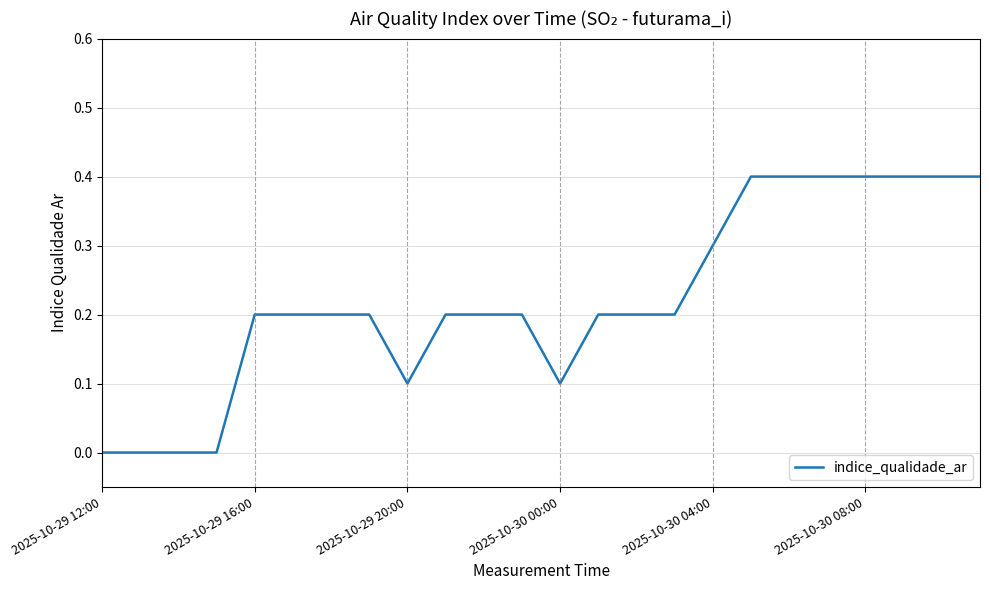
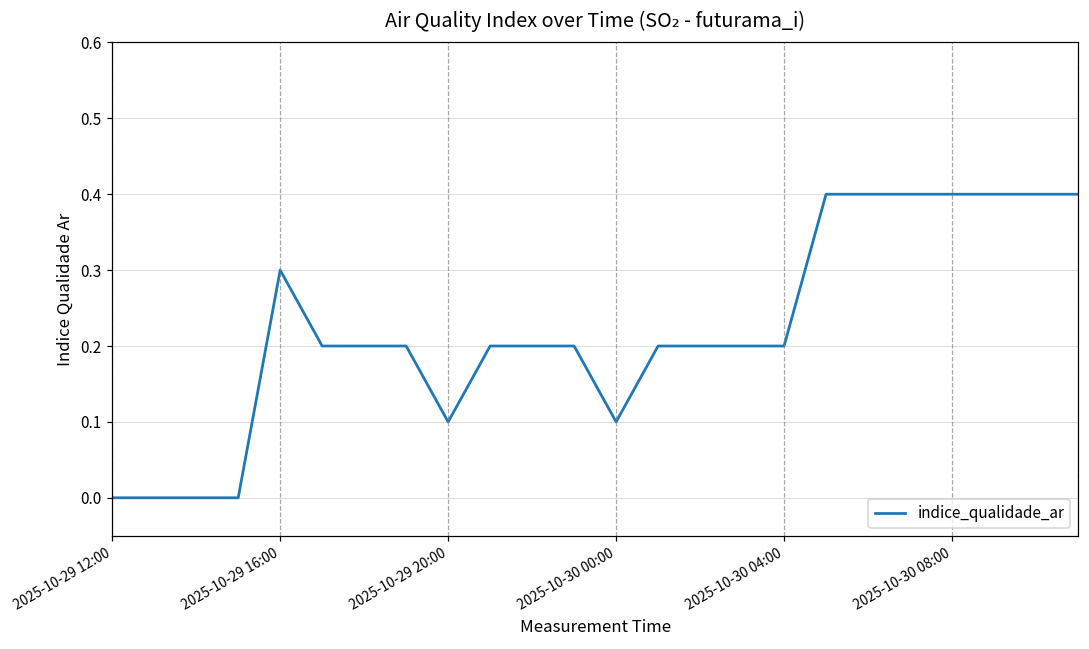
2025-10-29 16:00: 0.2 -> 0.3
2025-10-30 04:00: 0.3 -> 0.2
